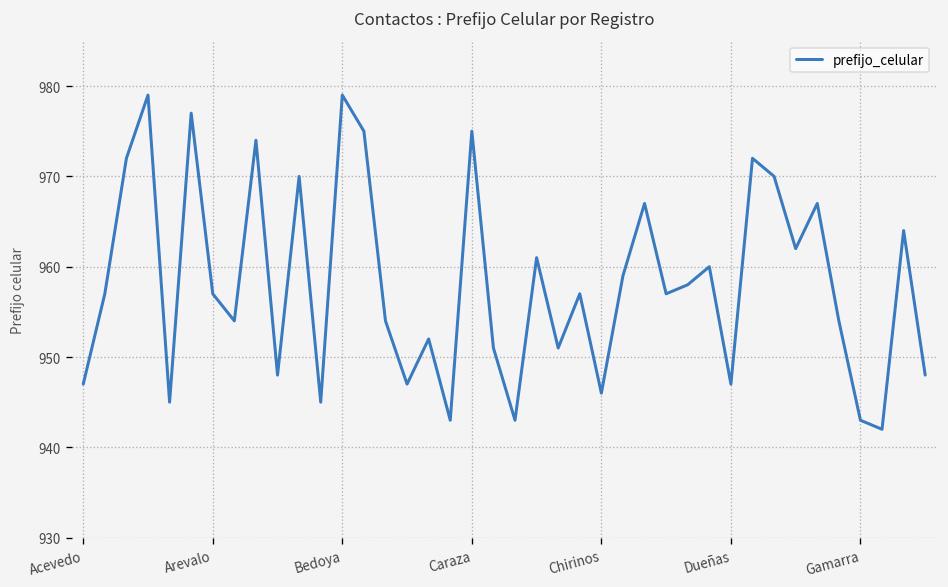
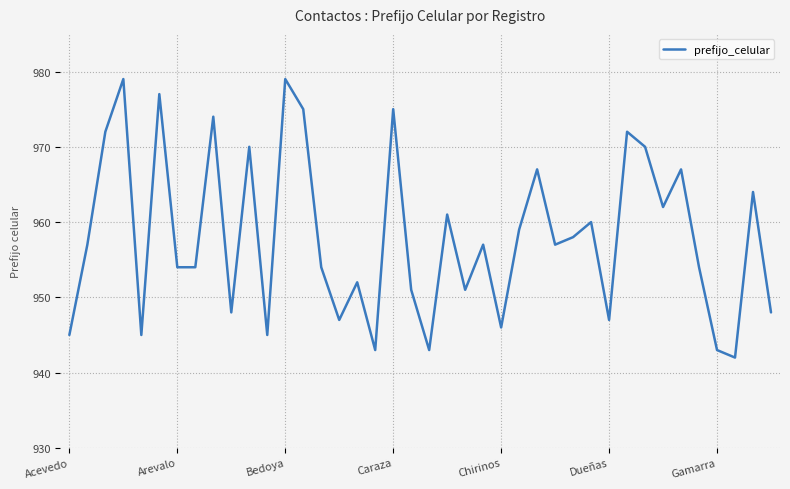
Acevedo: 947 -> 945
Arevalo: 957 -> 954
